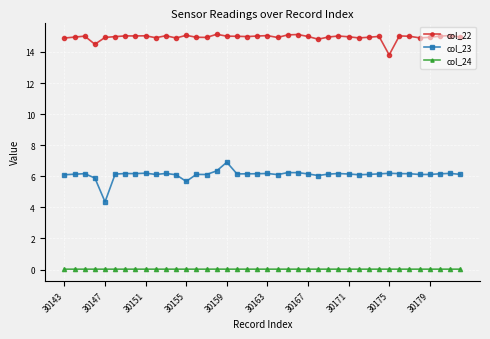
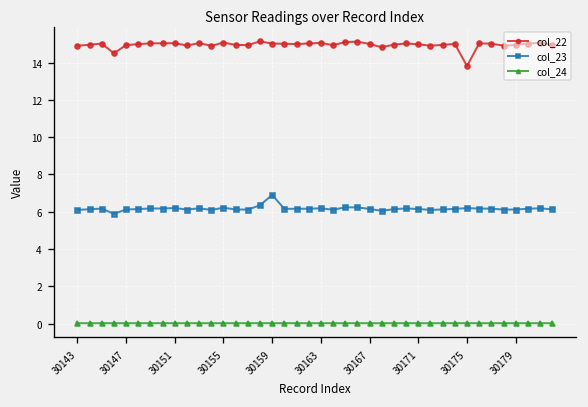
col_23, 30147: 4.4 -> 6.1
col_23, 30155: 5.7 -> 6.2
